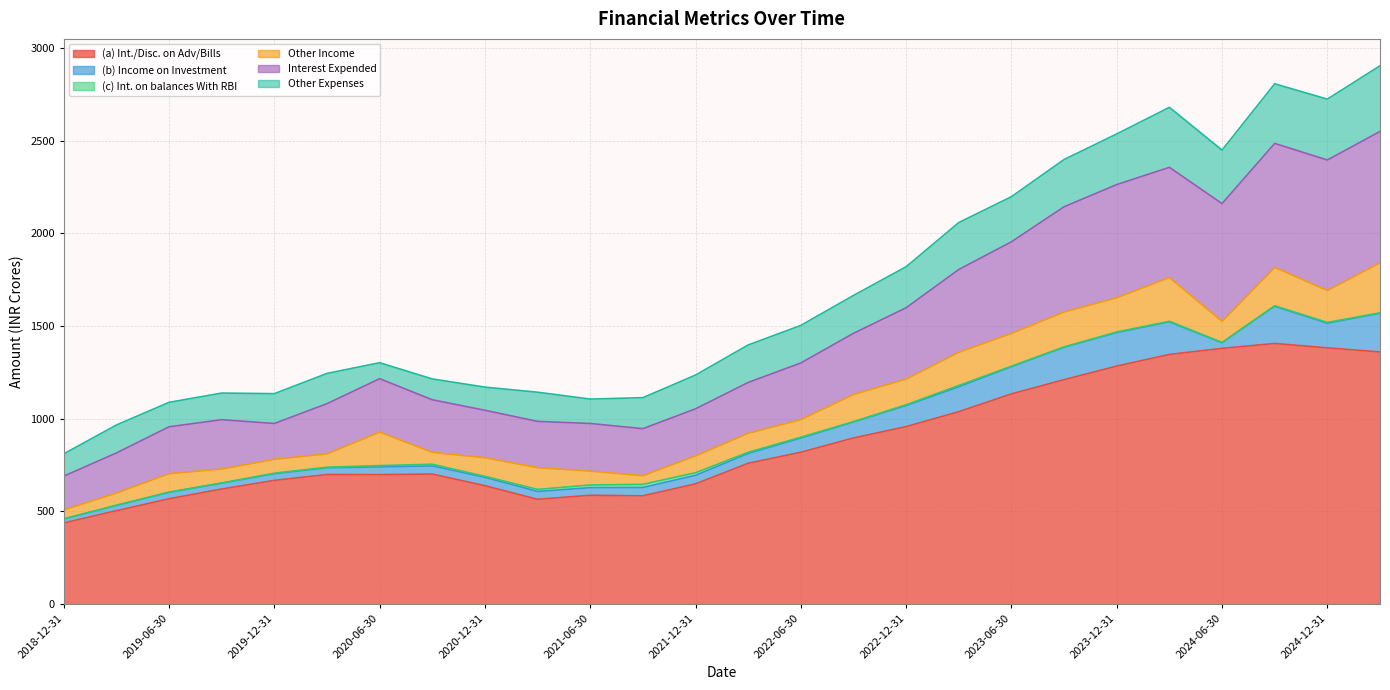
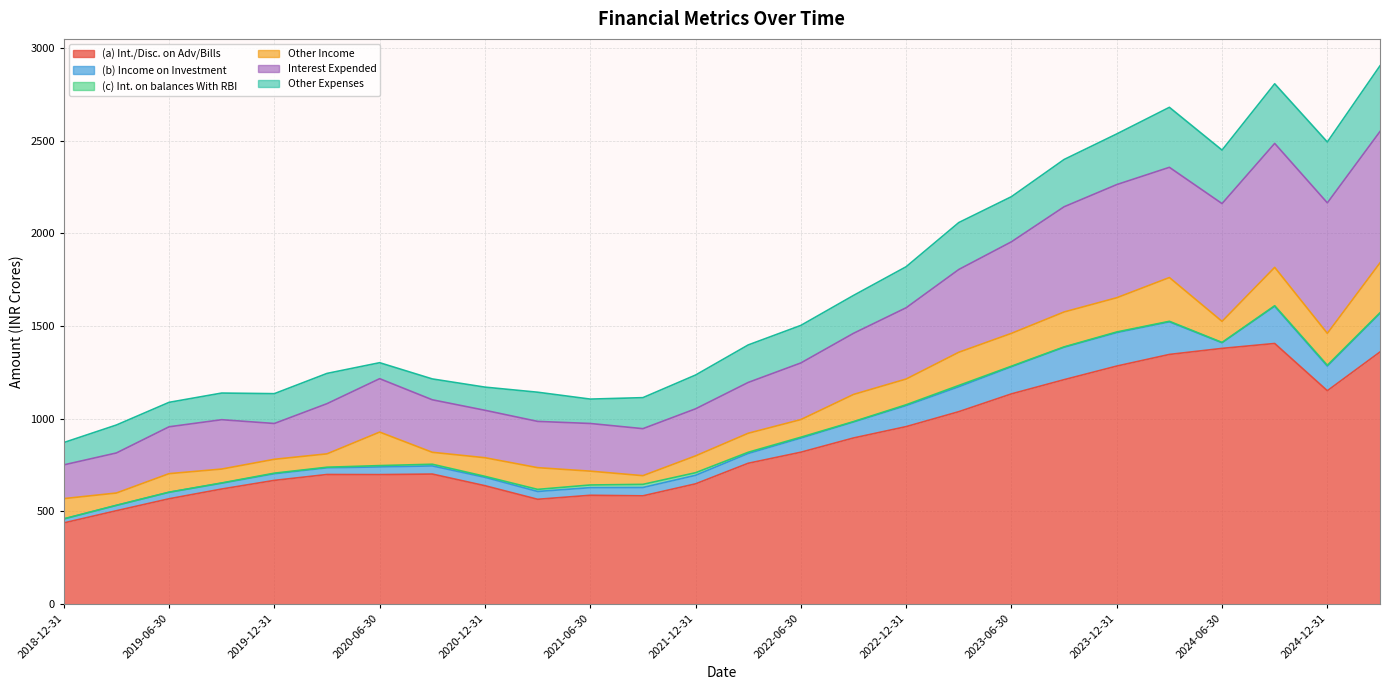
Other Income, 2018-12-31: 50 -> 110
(a) Int./Disc. on Adv/Bills, 2024-12-31: 1380 -> 1150
